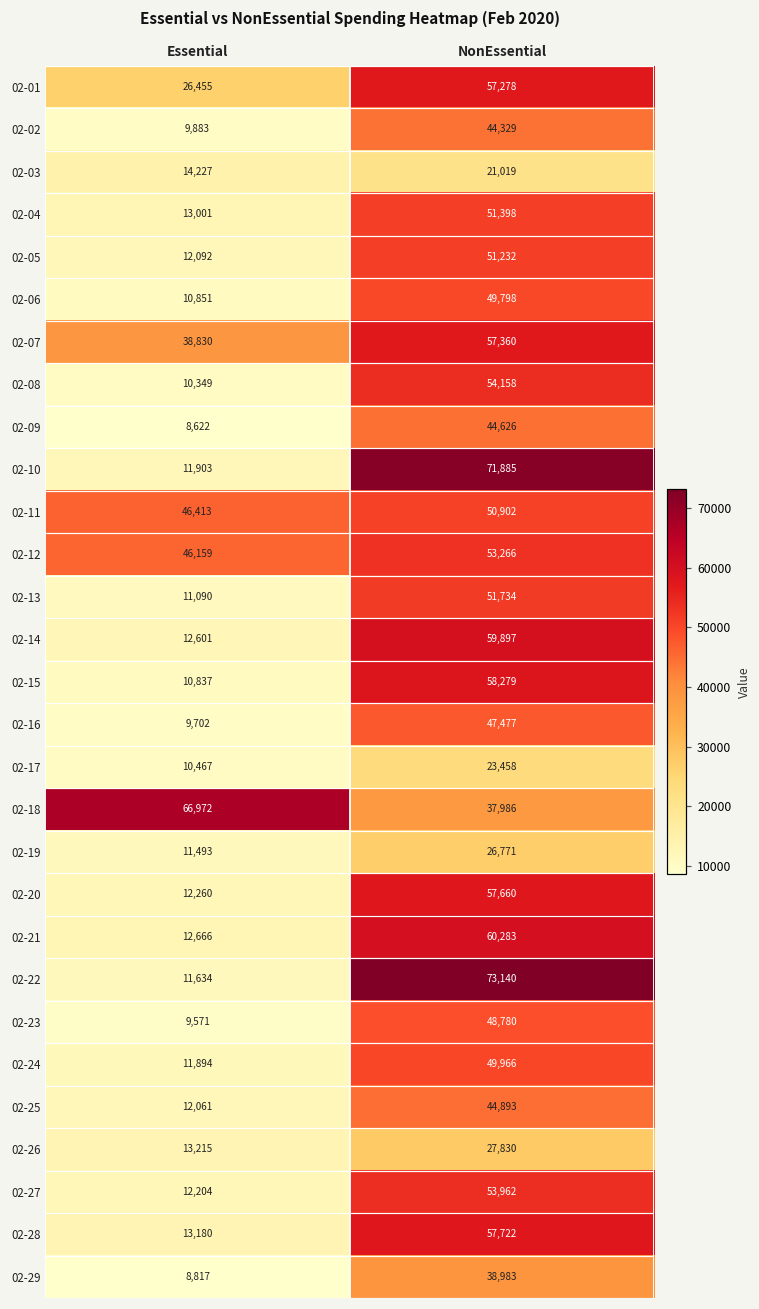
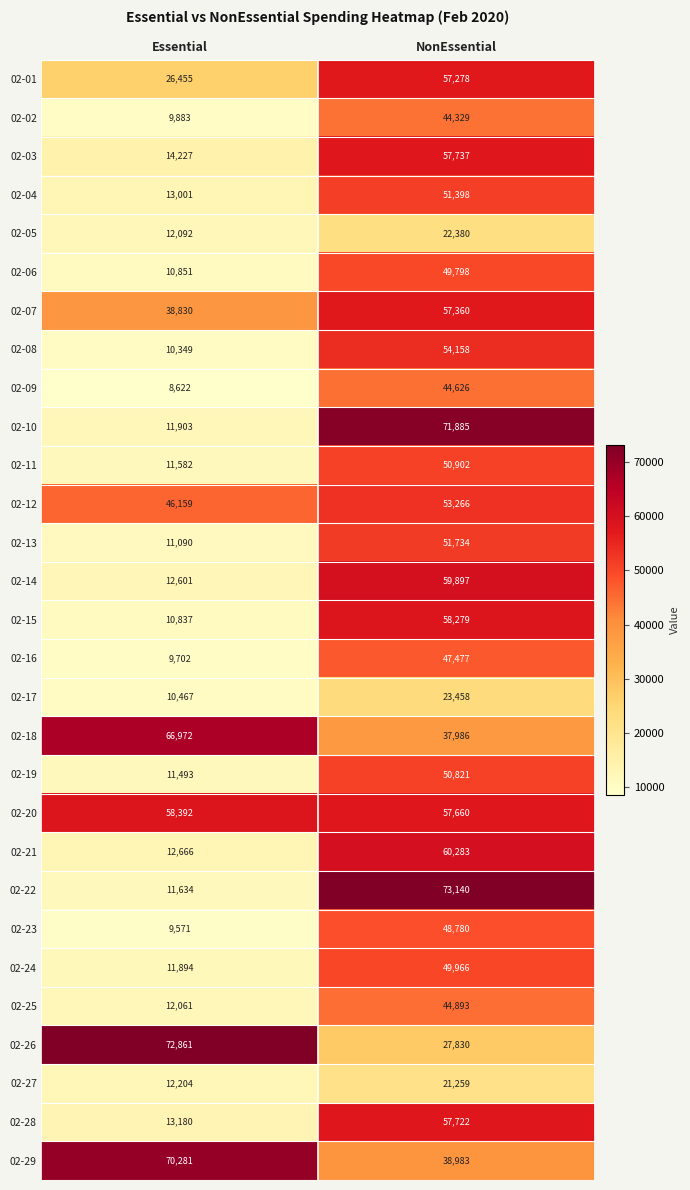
02-03, NonEssential: 21,019 -> 57,737
02-05, NonEssential: 51,232 -> 22,380
02-11, Essential: 46,413 -> 11,582
02-19, NonEssential: 26,771 -> 50,821
02-20, Essential: 12,260 -> 58,392
02-26, Essential: 13,215 -> 72,861
02-27, NonEssential: 53,962 -> 21,259
02-29, Essential: 8,817 -> 70,281
